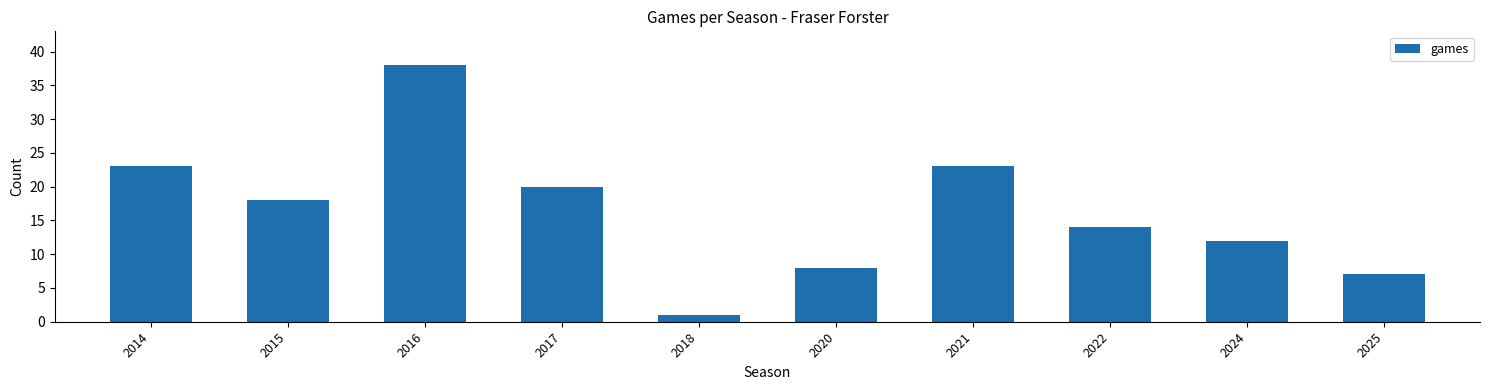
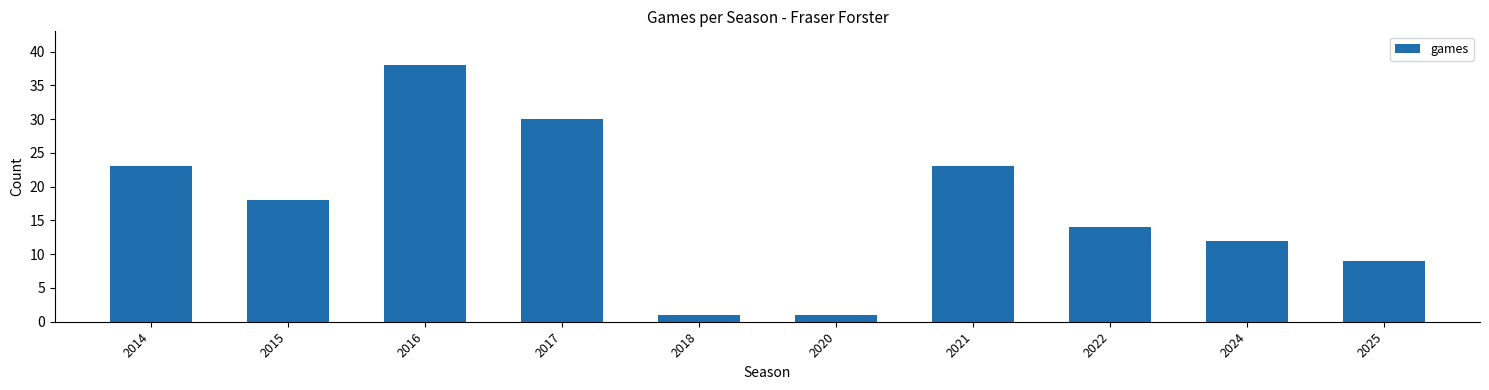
2017: 20 -> 30
2020: 8 -> 1
2025: 7 -> 9
